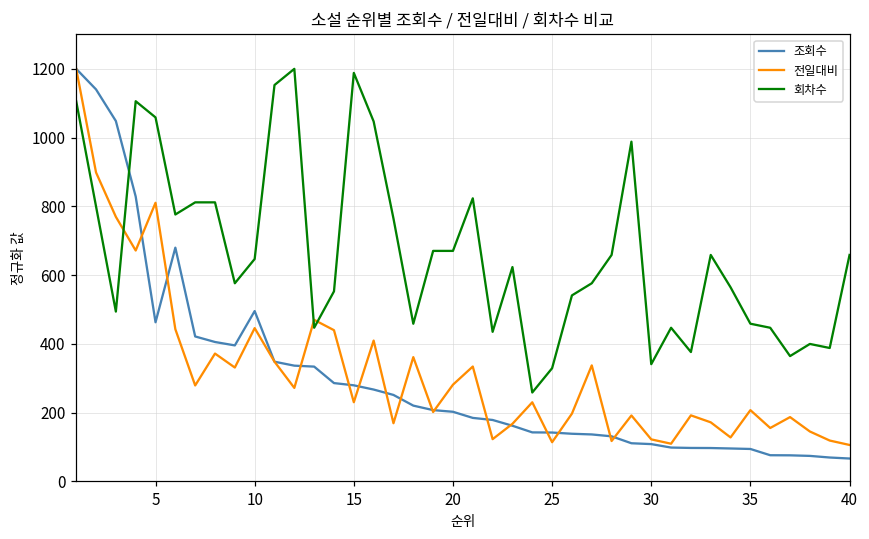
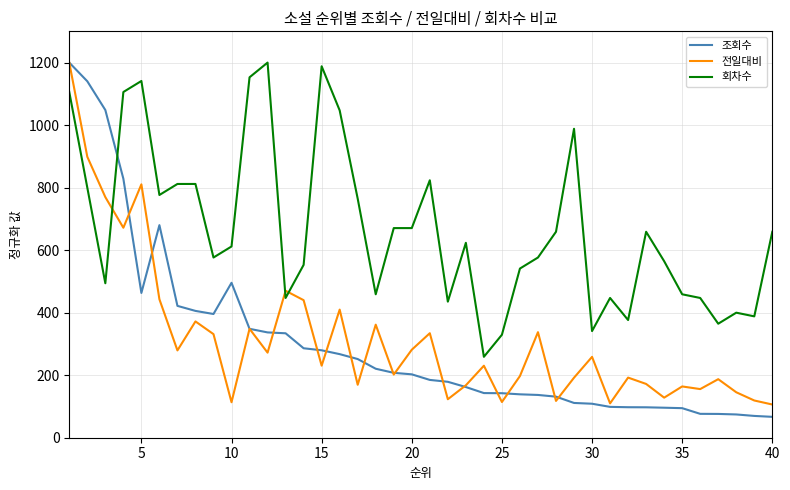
회차수, 5: 1060 -> 1140
전일대비, 10: 450 -> 110
회차수, 10: 650 -> 610
전일대비, 30: 120 -> 260
전일대비, 35: 210 -> 160
